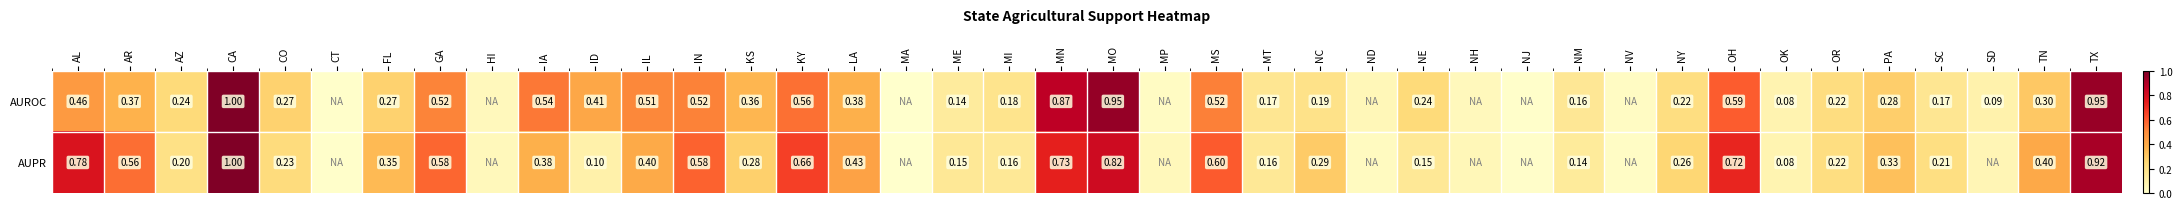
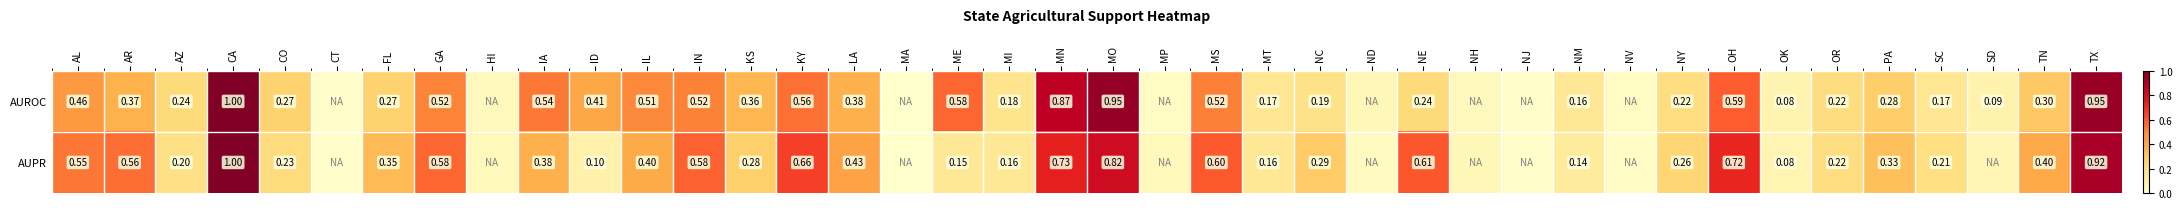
AUROC, ME: 0.14 -> 0.58
AUPR, AL: 0.78 -> 0.55
AUPR, NE: 0.15 -> 0.61
